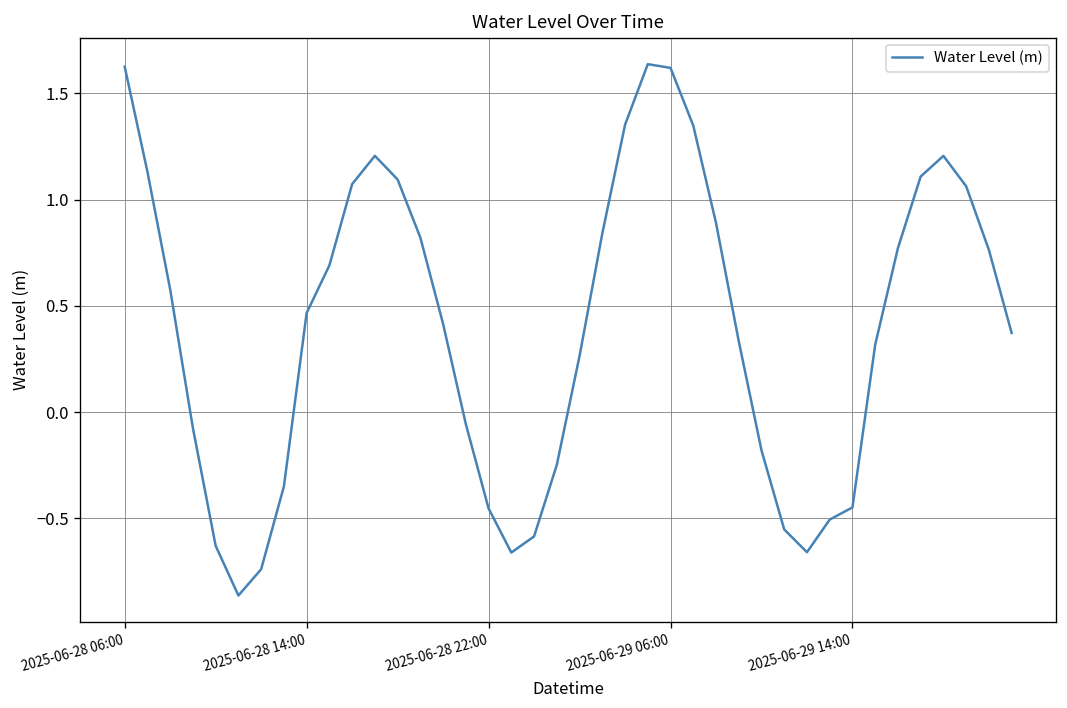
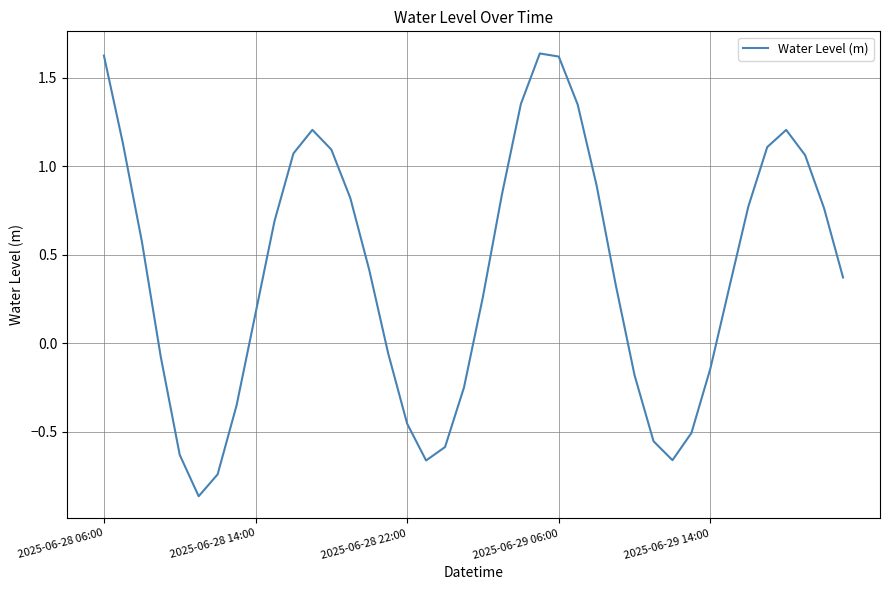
2025-06-28 14:00: 0.47 -> 0.17
2025-06-29 14:00: -0.45 -> -0.14
